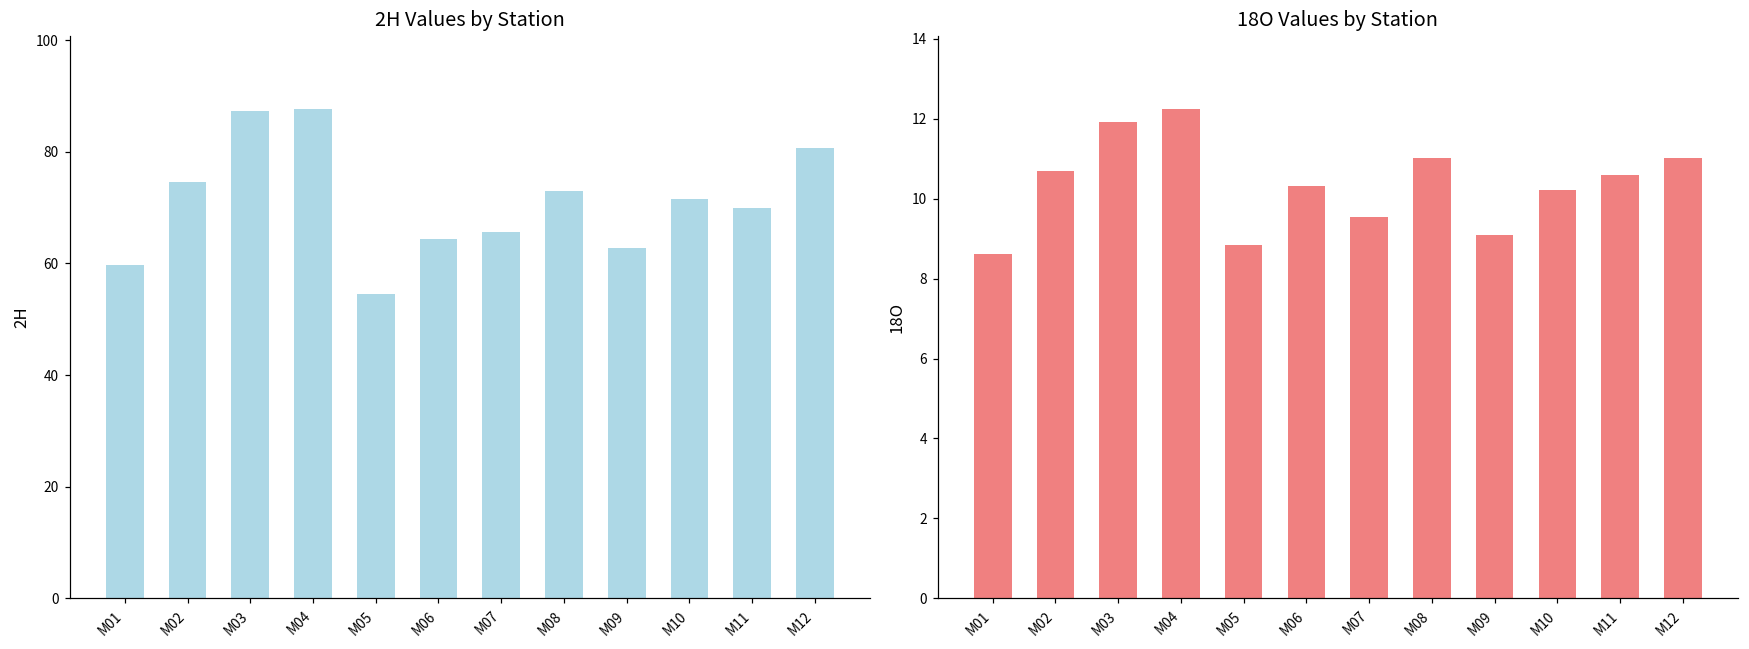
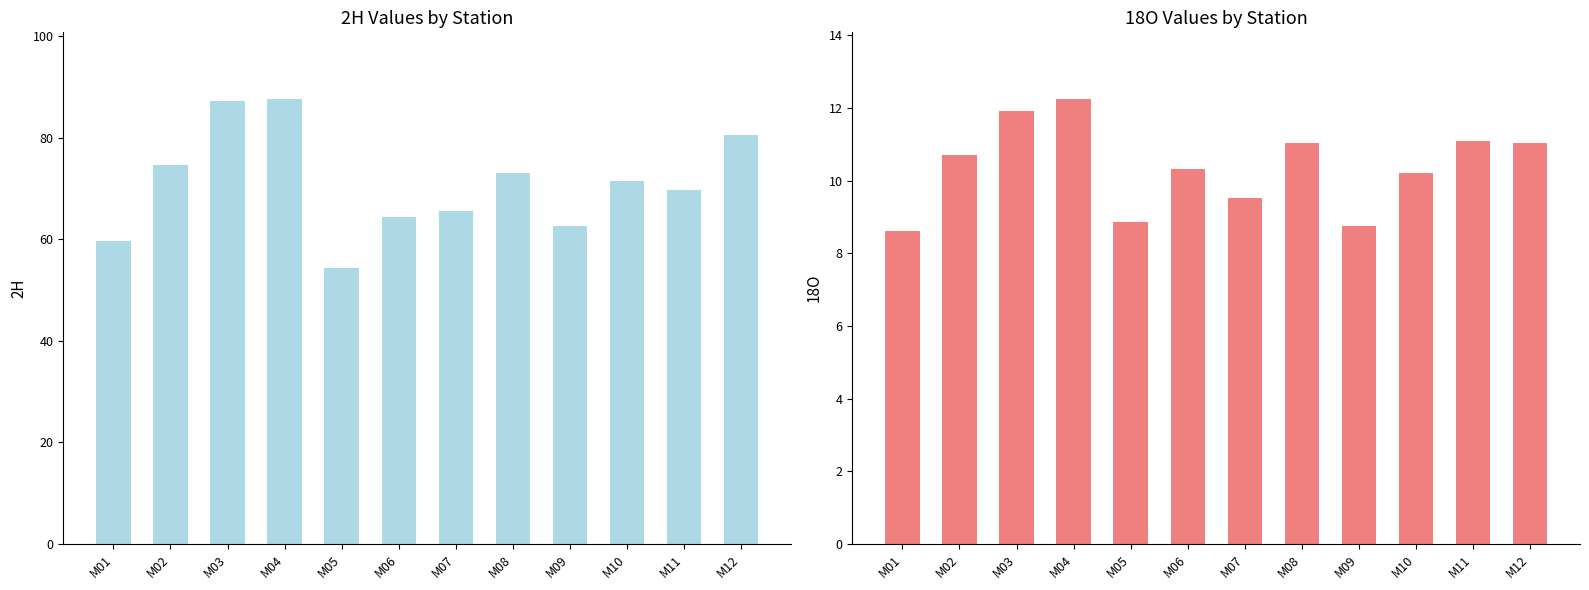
18O Values by Station, M09: 9.1 -> 8.8
18O Values by Station, M11: 10.6 -> 11.1
